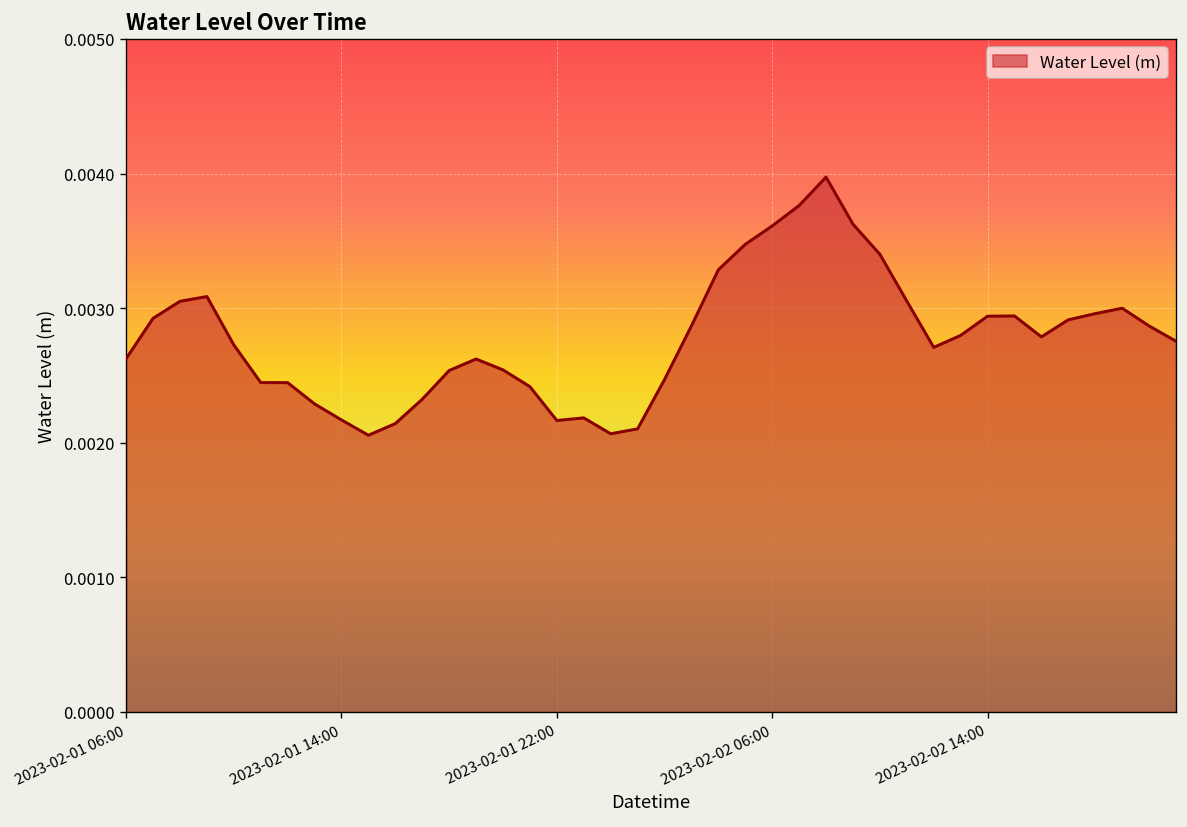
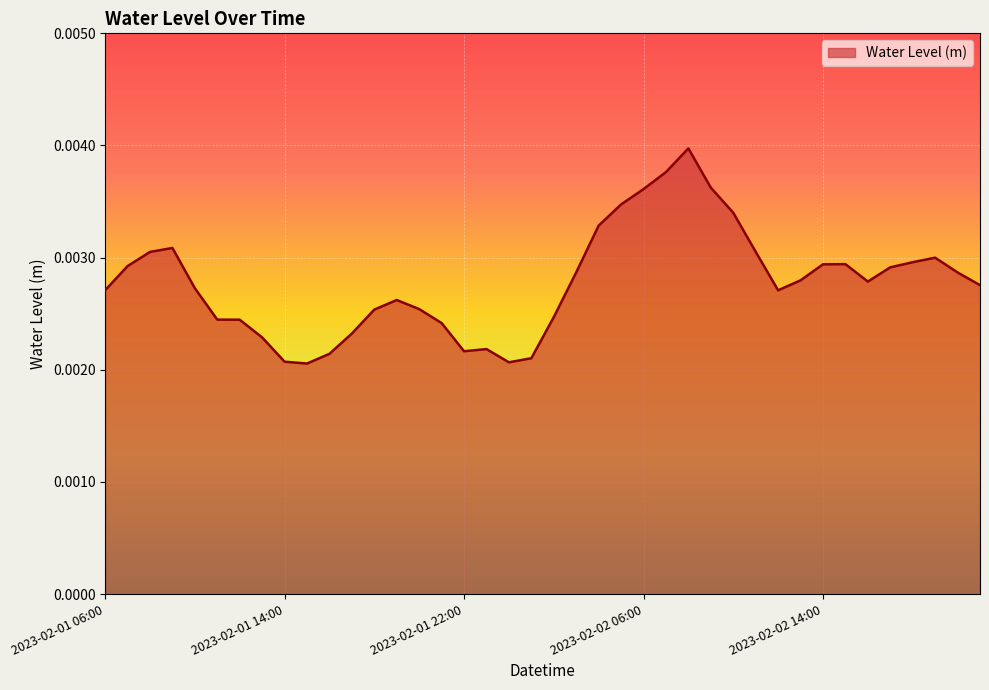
2023-02-01 06:00: 0.00263 -> 0.00271
2023-02-01 14:00: 0.00217 -> 0.00207
